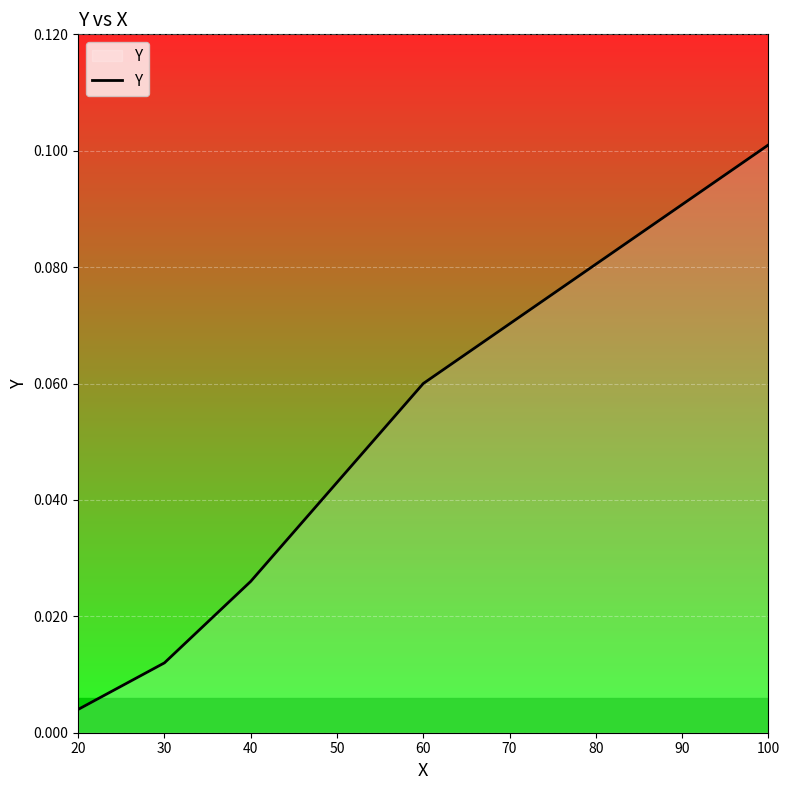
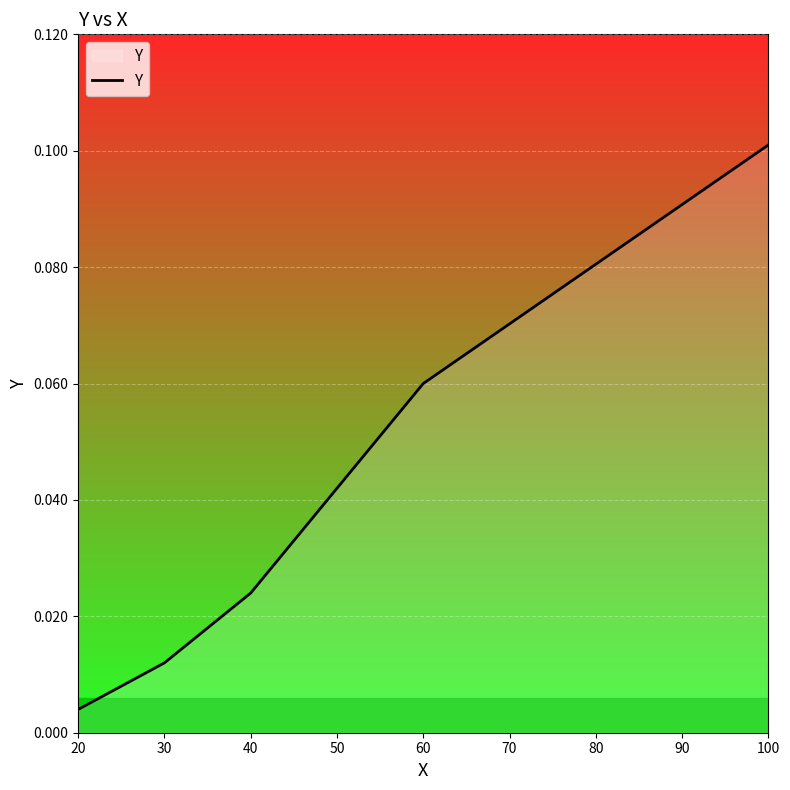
40: 0.026 -> 0.024
